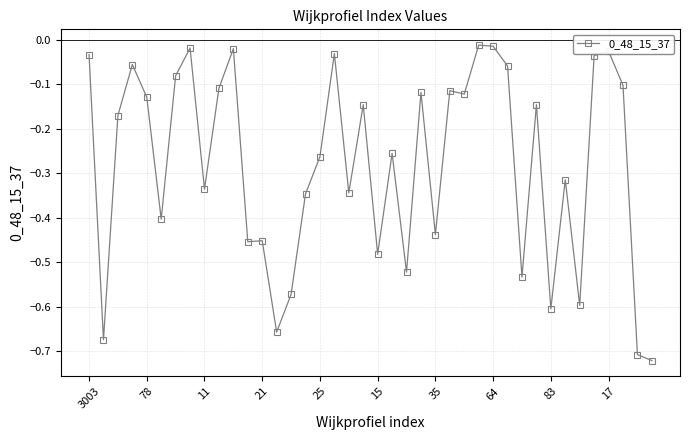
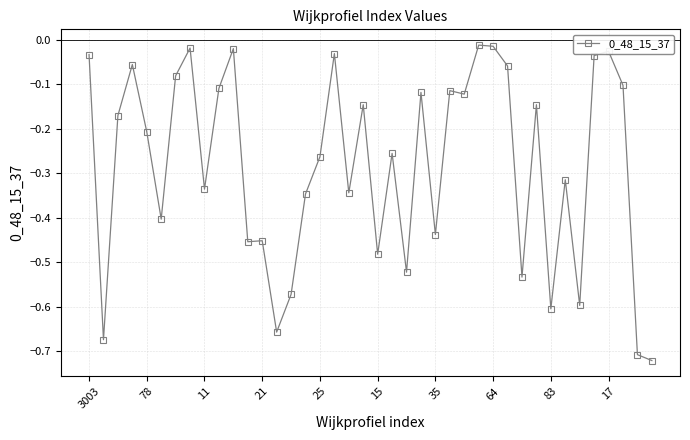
78: -0.13 -> -0.21
